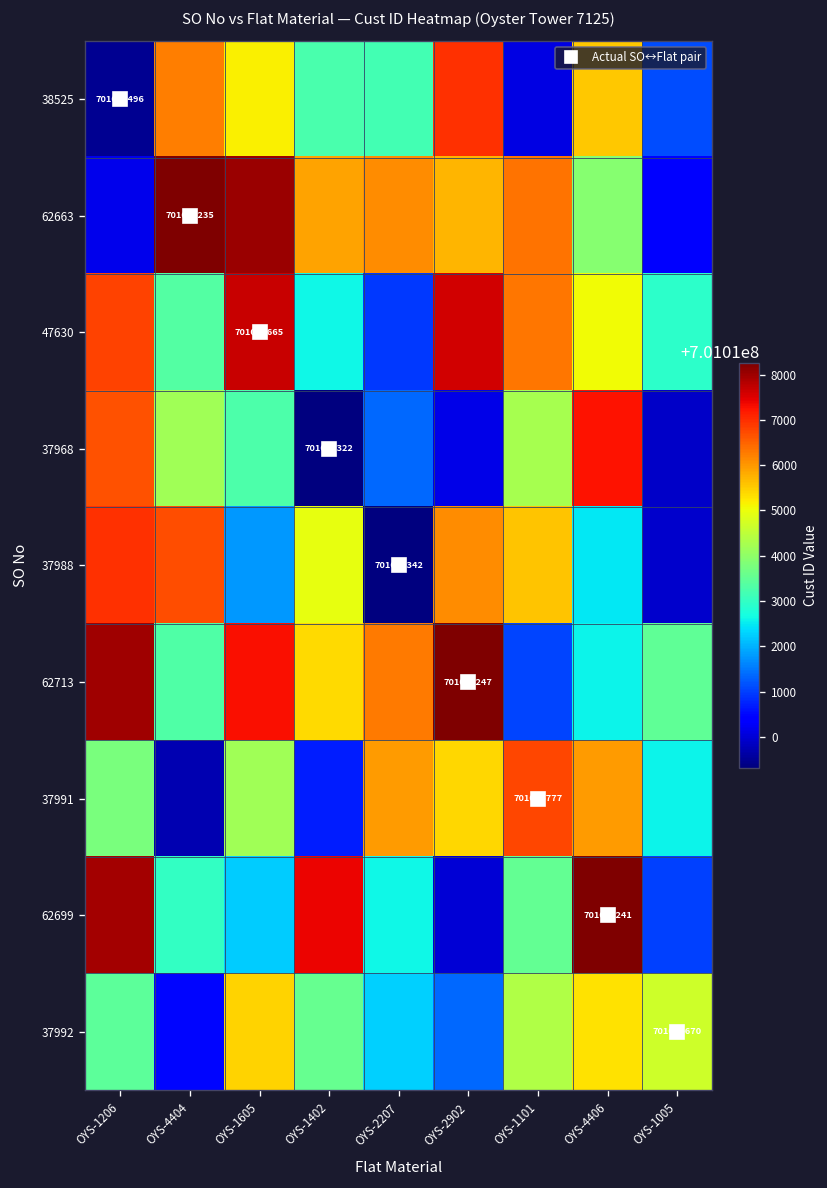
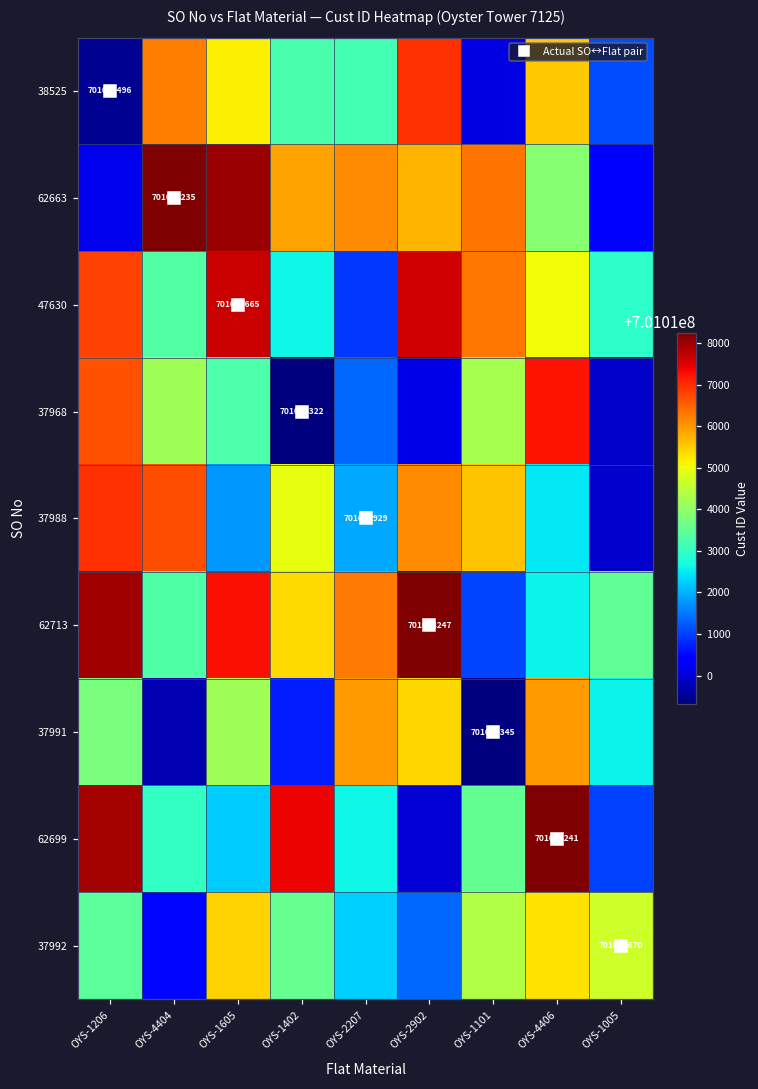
37988, OYS-2207: 701009342 -> 701011929
37991, OYS-1101: 701016777 -> 701009345
